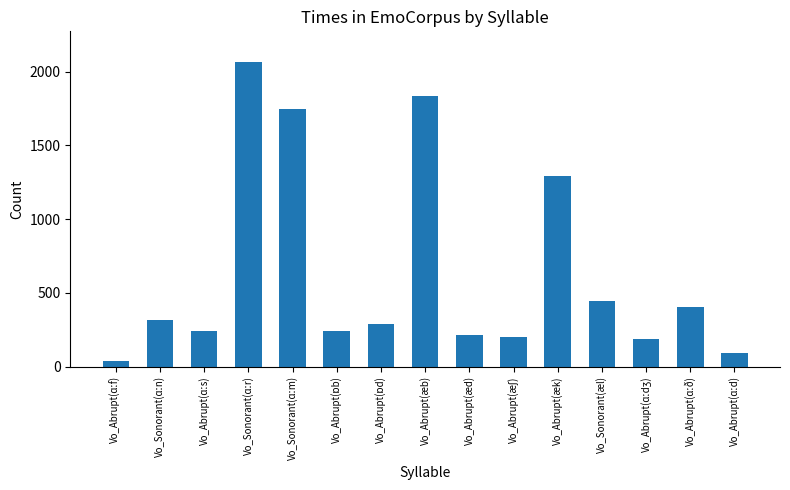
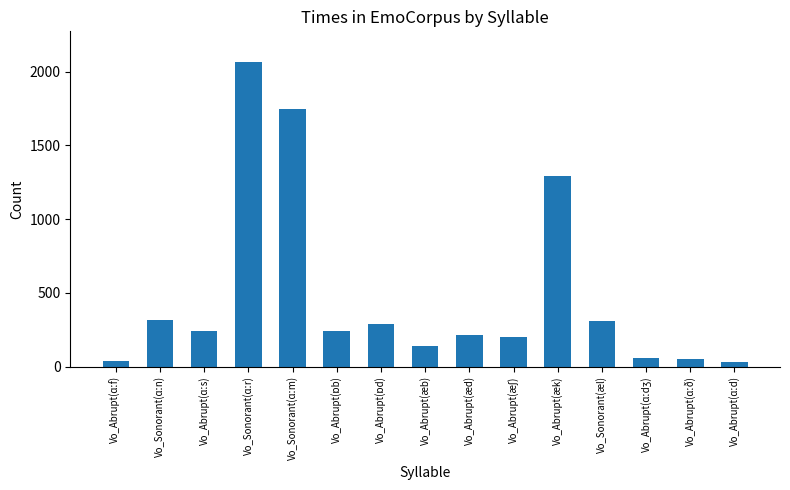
Vo_Abrupt(æb): 1840 -> 140
Vo_Sonorant(æl): 450 -> 310
Vo_Abrupt(ɑːdʒ): 190 -> 60
Vo_Abrupt(ɑːð): 400 -> 50
Vo_Abrupt(ɑːd): 90 -> 30
